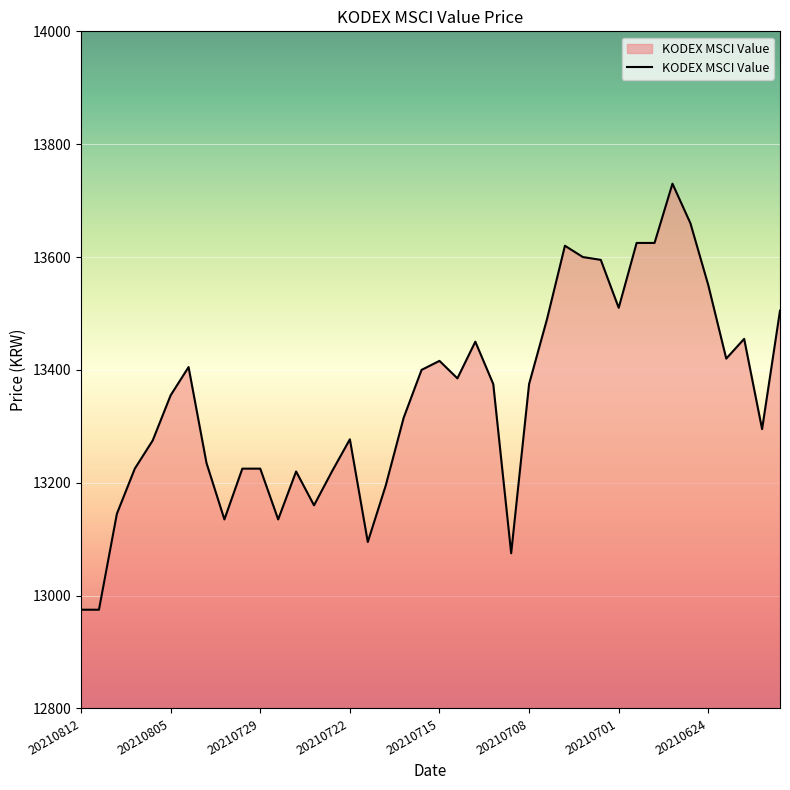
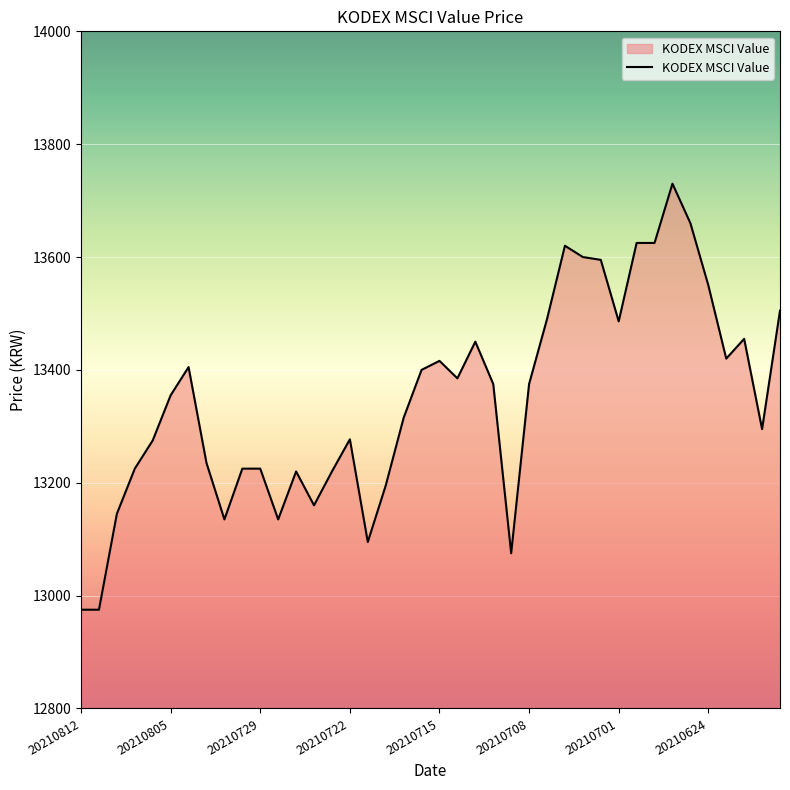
20210701: 13510 -> 13490
